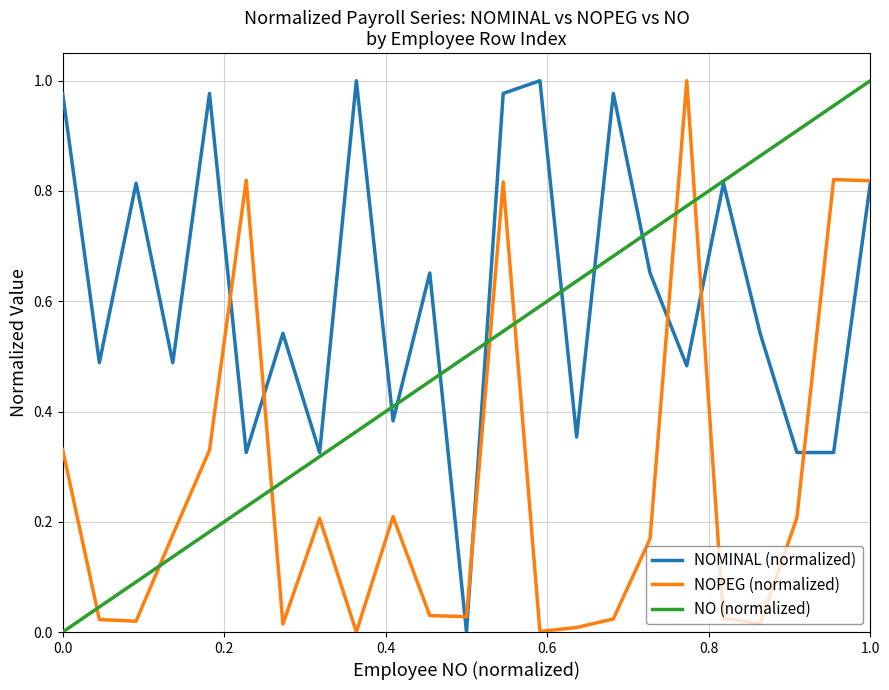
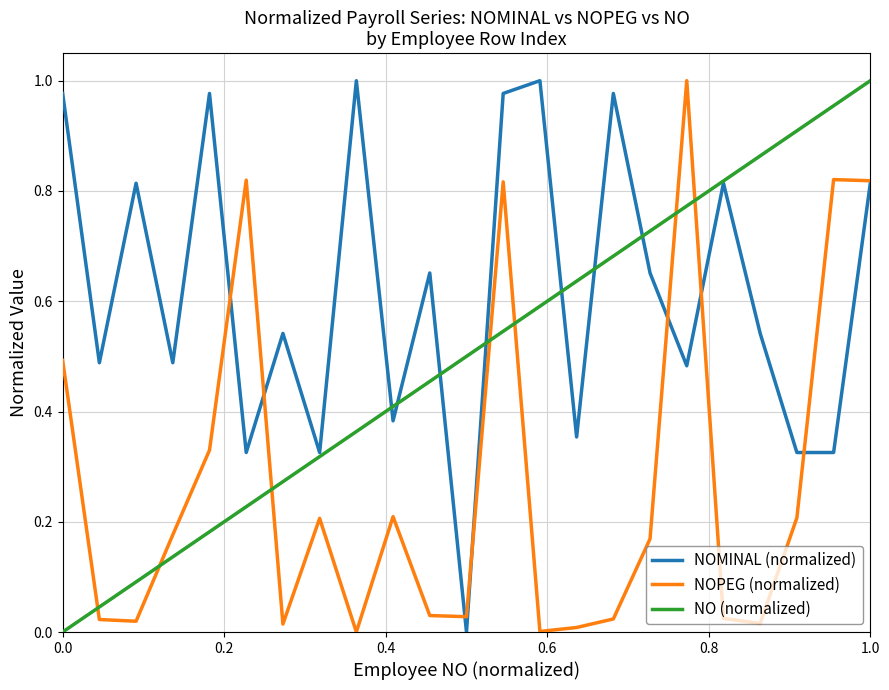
NOPEG (normalized), 0.0: 0.33 -> 0.49
